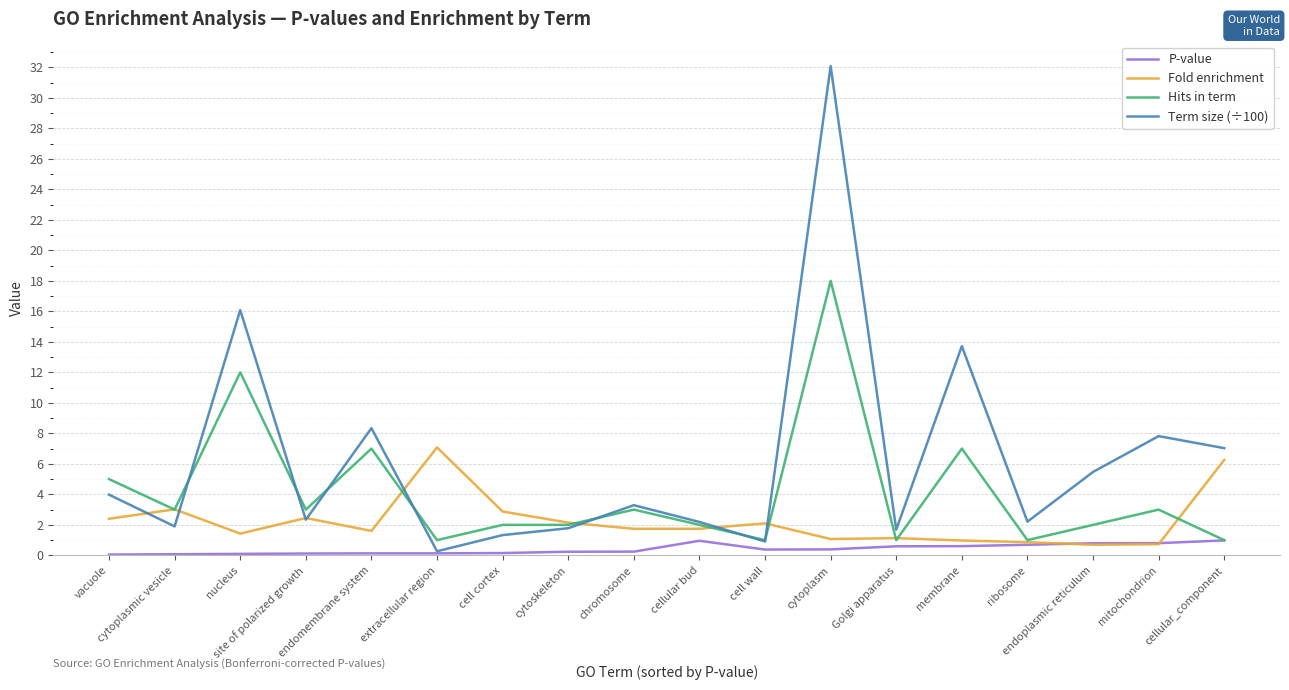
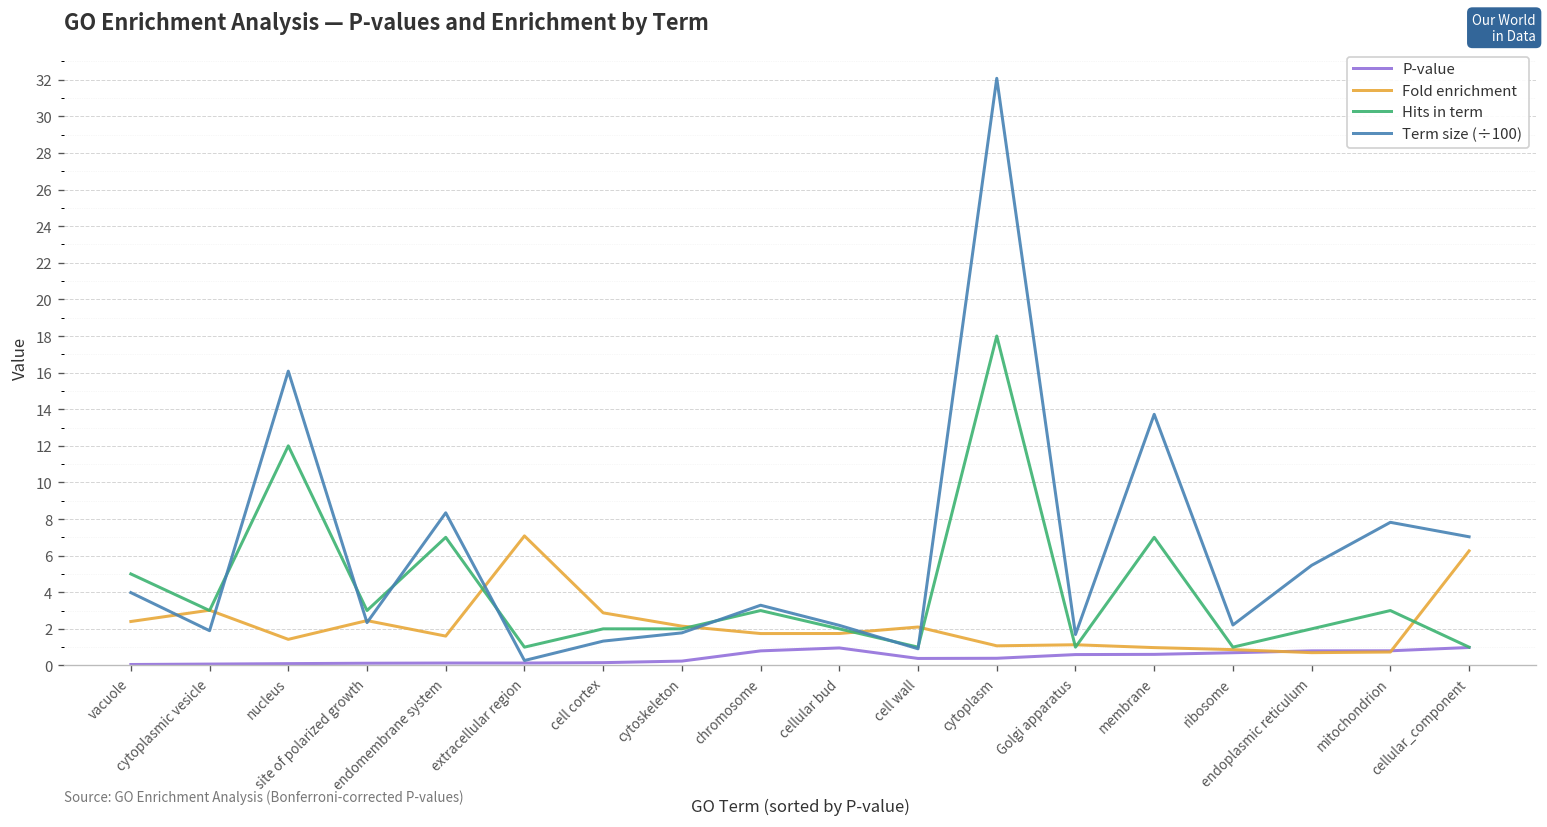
P-value, chromosome: 0.2 -> 0.8
